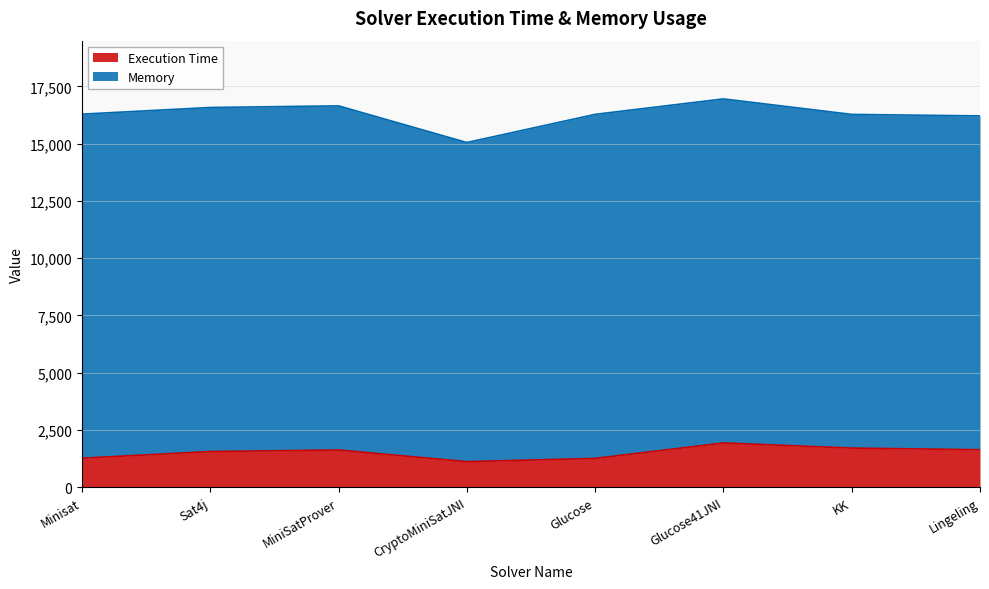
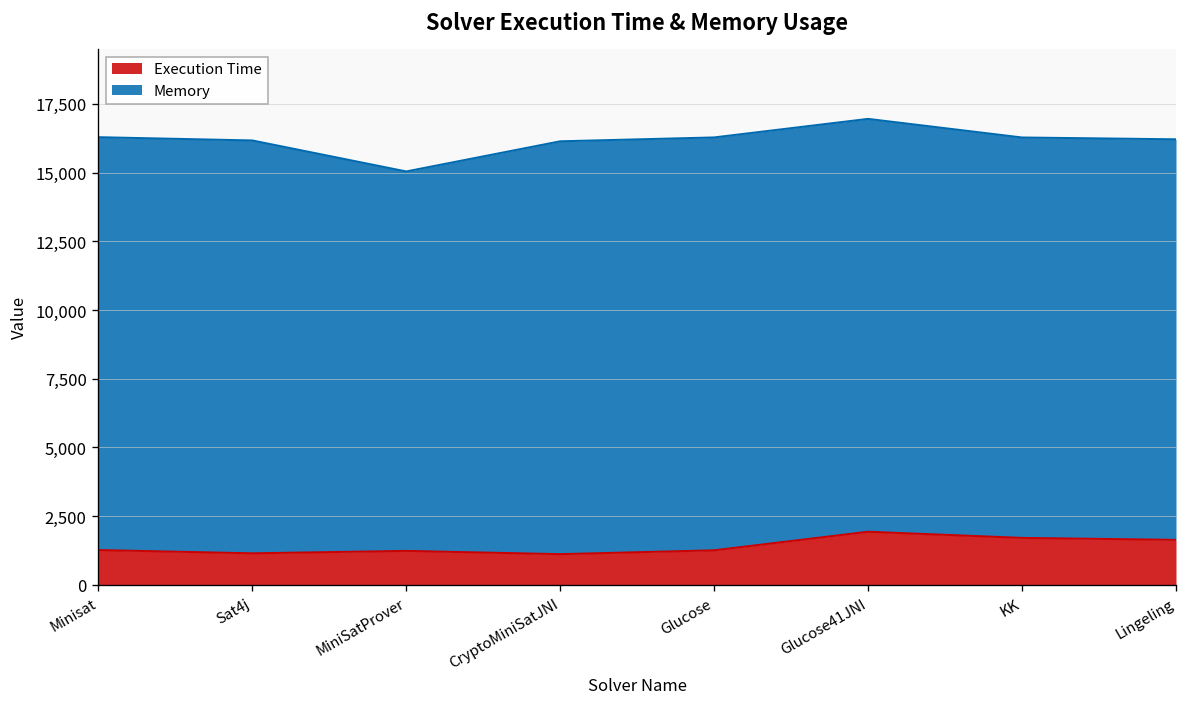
Execution Time, Sat4j: 1,600 -> 1,100
Execution Time, MiniSatProver: 1,600 -> 1,200
Memory, MiniSatProver: 15,000 -> 13,800
Memory, CryptoMiniSatJNI: 13,900 -> 15,000
